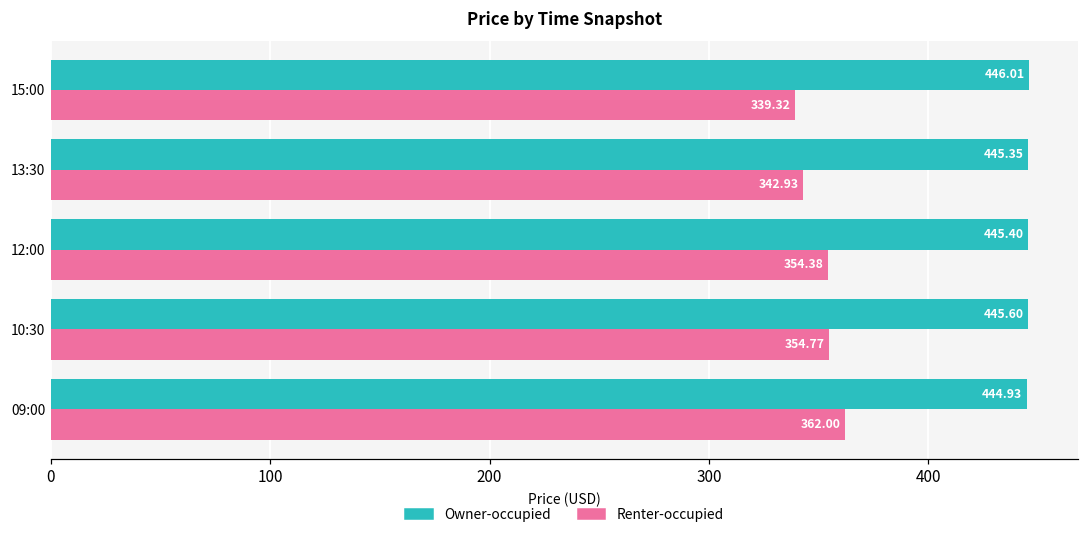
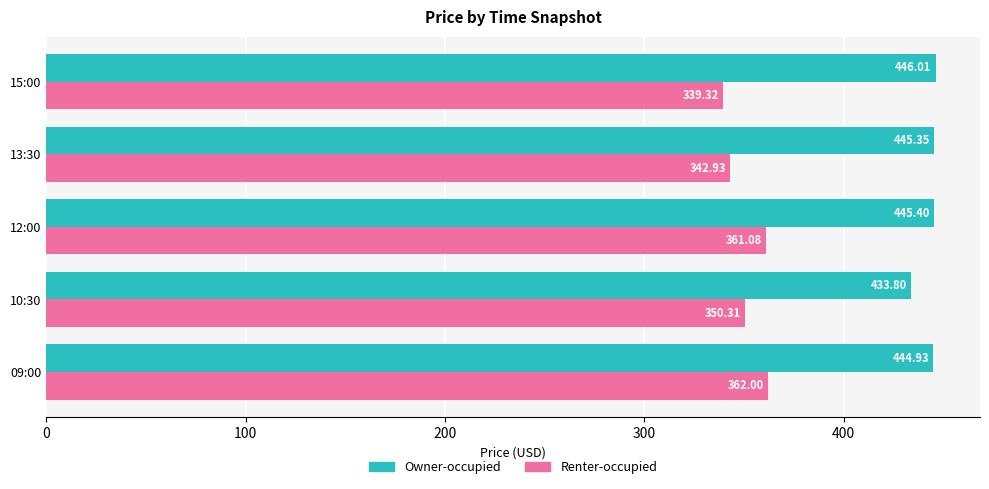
Renter-occupied, 12:00: 354.38 -> 361.08
Owner-occupied, 10:30: 445.60 -> 433.80
Renter-occupied, 10:30: 354.77 -> 350.31
